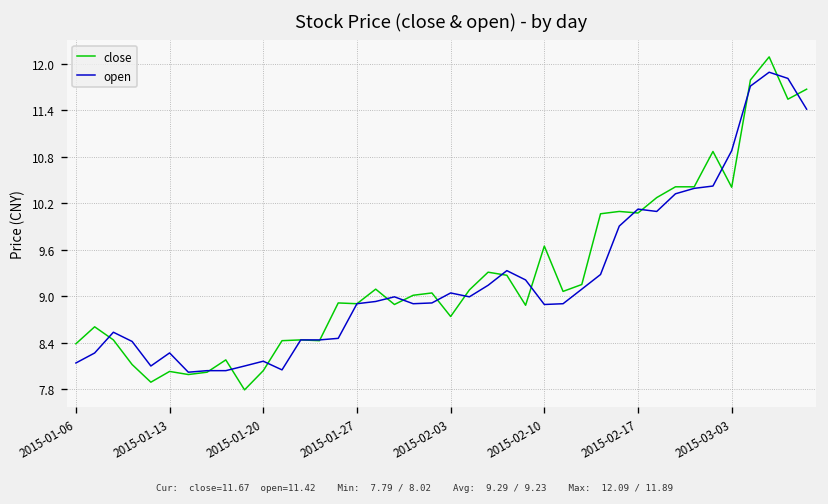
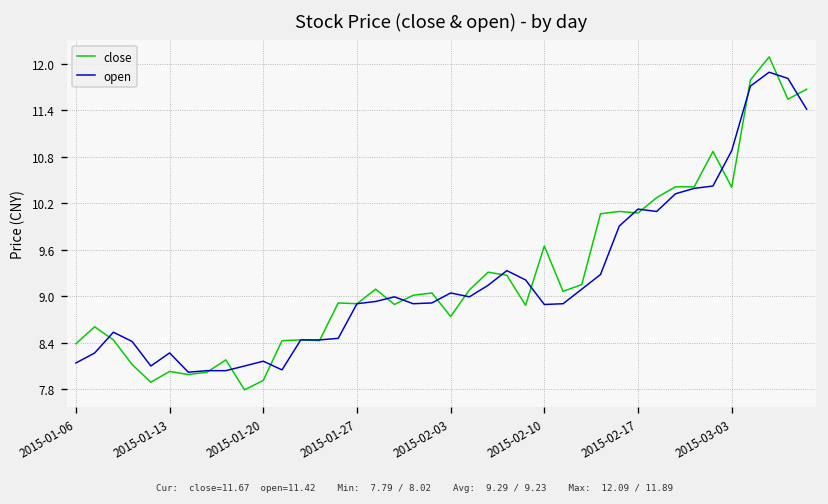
close, 2015-01-20: 8.0 -> 7.9
